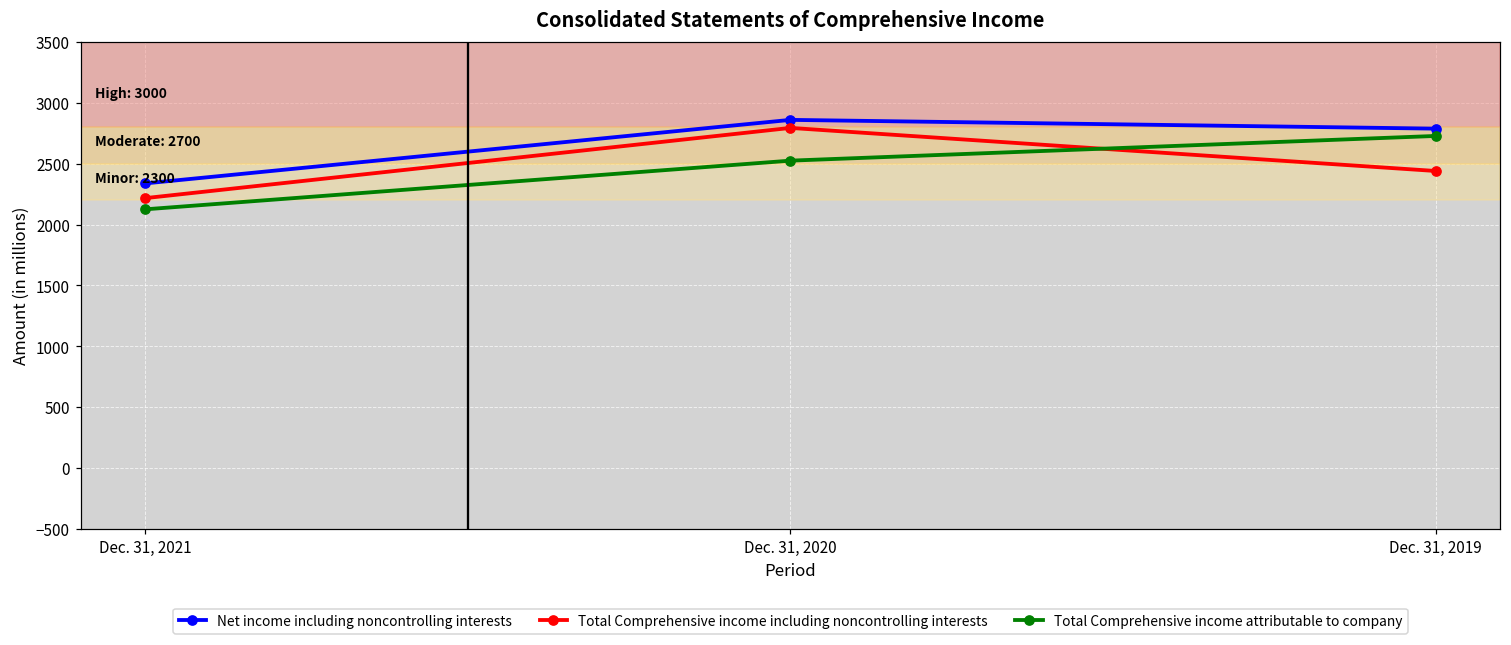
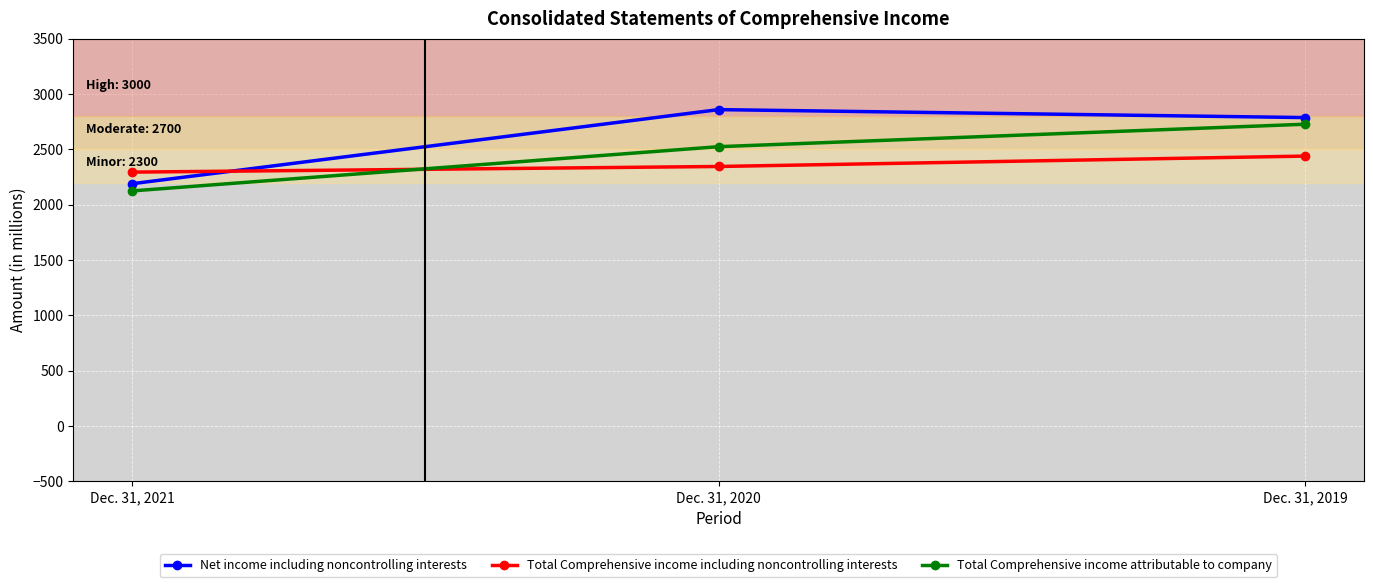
Net income including noncontrolling interests, Dec. 31, 2021: 2340 -> 2190
Total Comprehensive income including noncontrolling interests, Dec. 31, 2021: 2220 -> 2300
Total Comprehensive income including noncontrolling interests, Dec. 31, 2020: 2790 -> 2350
